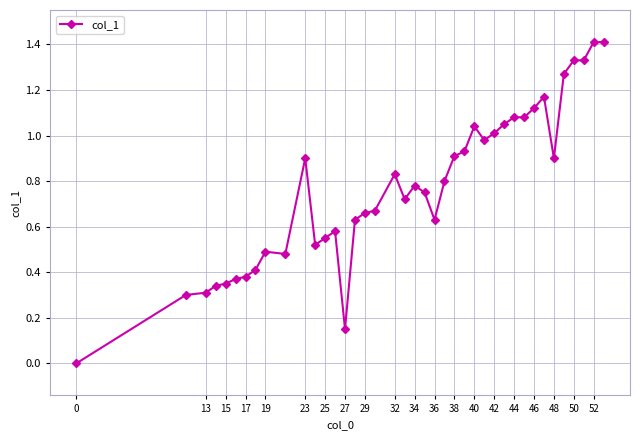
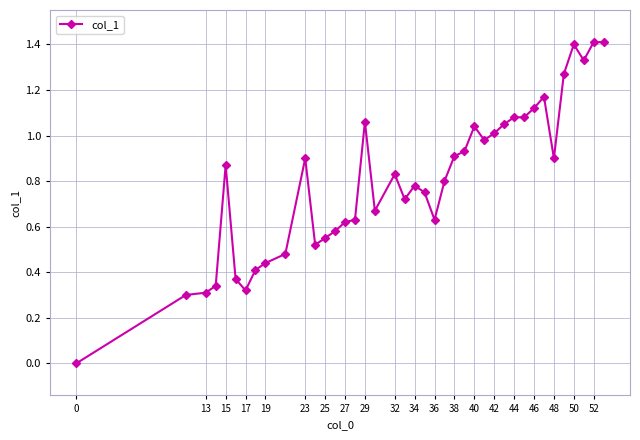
15: 0.35 -> 0.87
17: 0.38 -> 0.32
19: 0.49 -> 0.44
27: 0.15 -> 0.62
29: 0.66 -> 1.06
50: 1.33 -> 1.40
